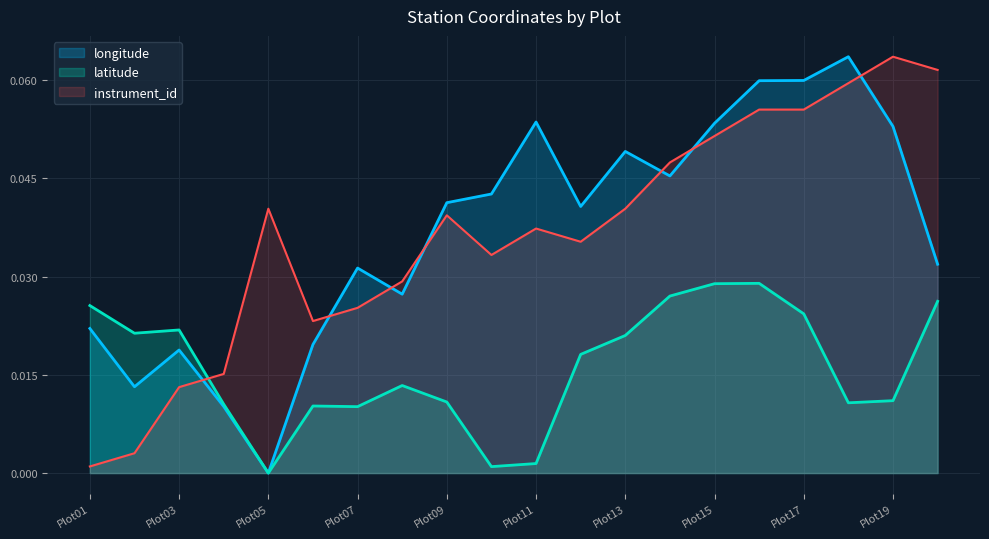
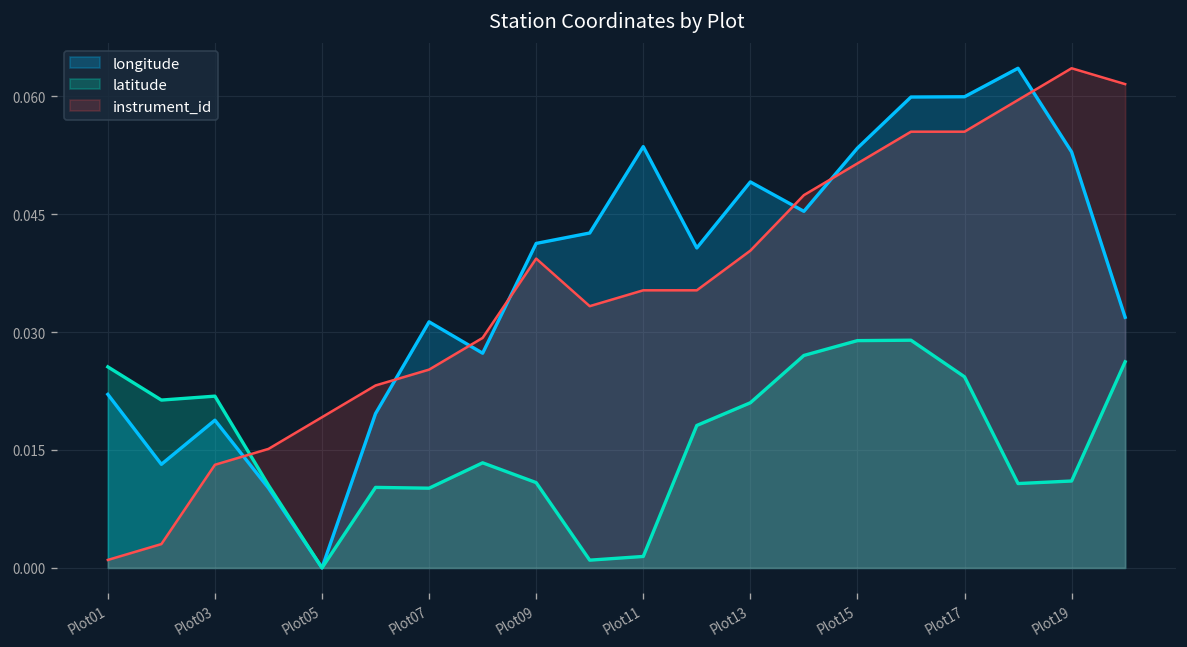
instrument_id, Plot05: 0.040 -> 0.019
instrument_id, Plot11: 0.037 -> 0.035
